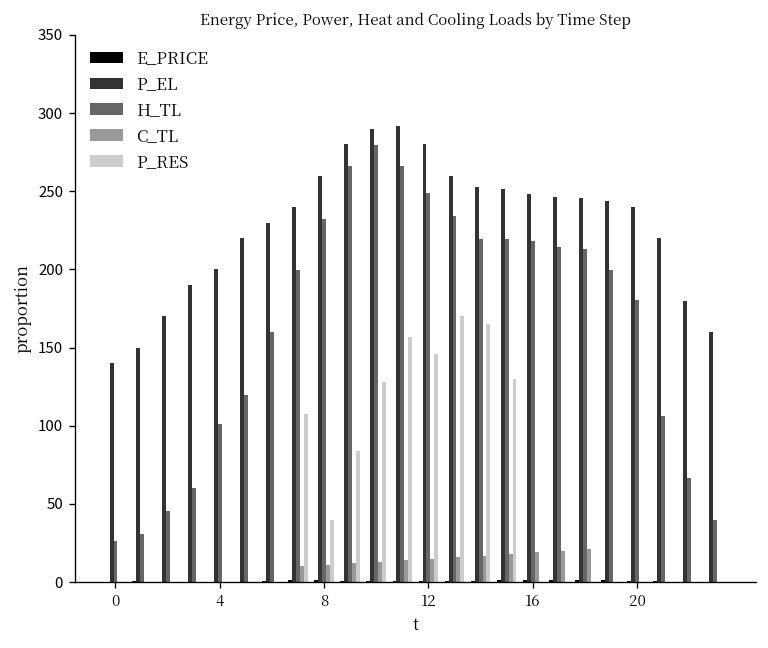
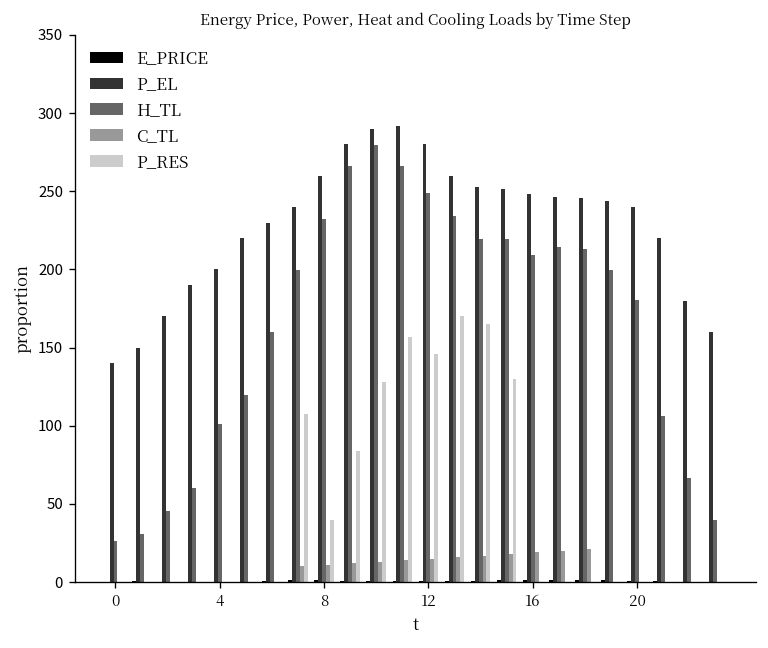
H_TL, 16: 218 -> 209
